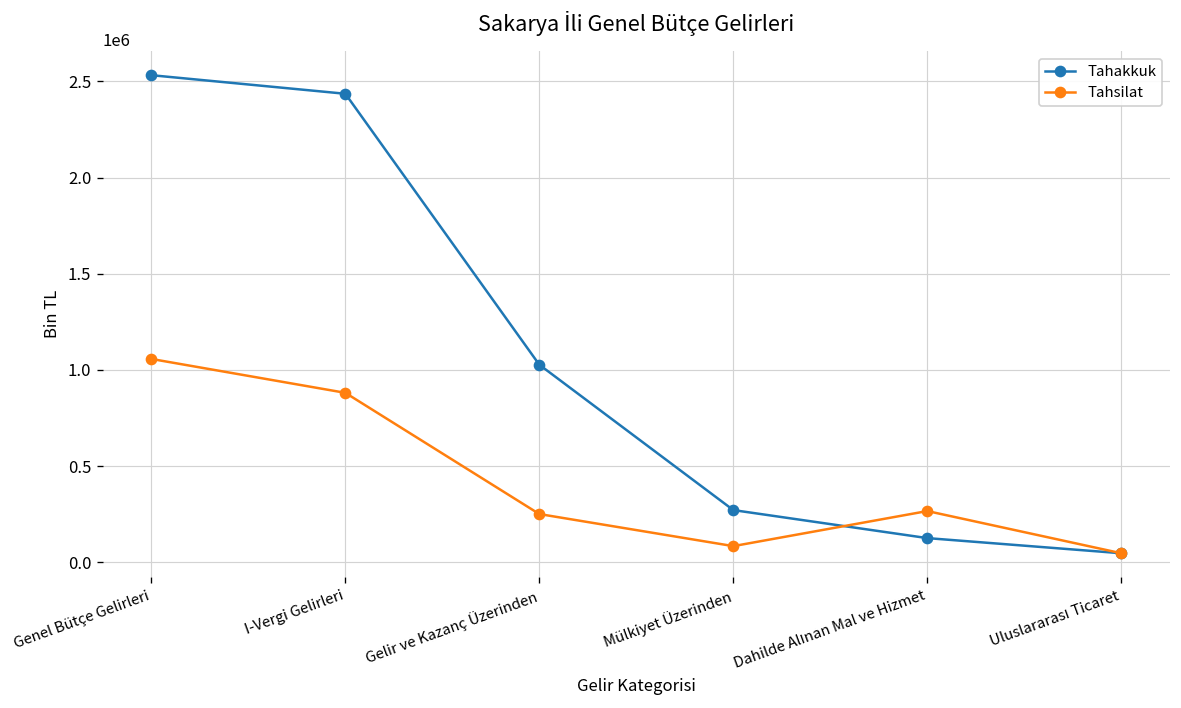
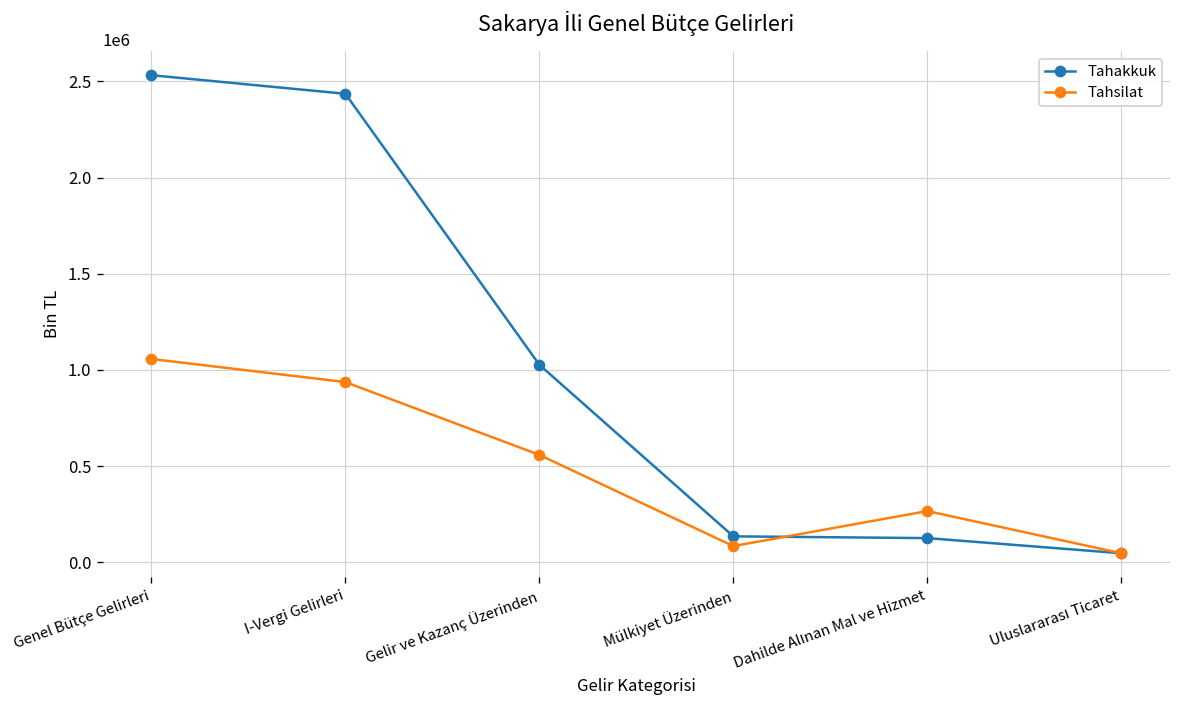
Tahsilat, I-Vergi Gelirleri: 880000 -> 940000
Tahsilat, Gelir ve Kazanç Üzerinden: 250000 -> 560000
Tahakkuk, Mülkiyet Üzerinden: 270000 -> 130000
